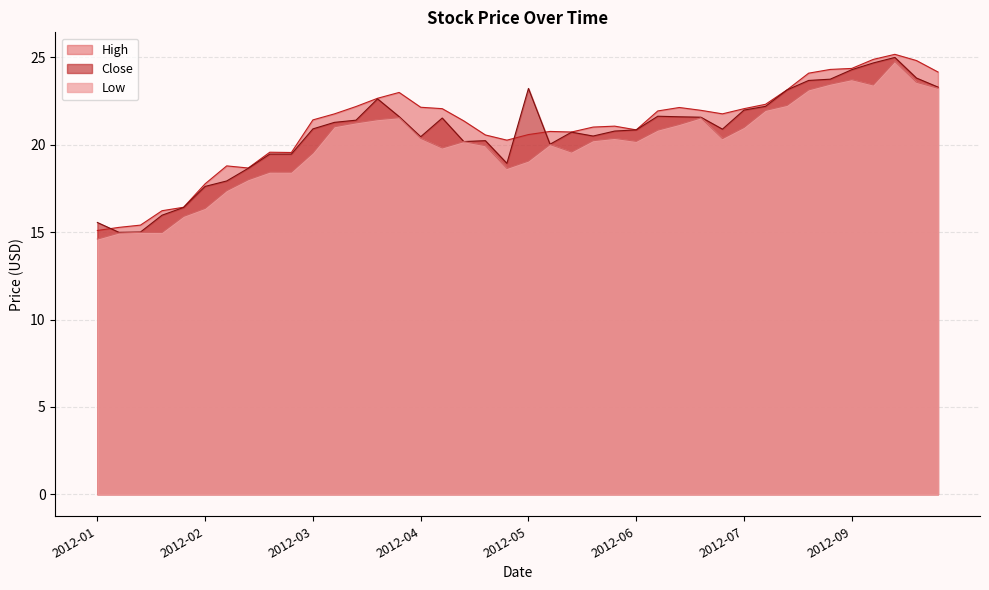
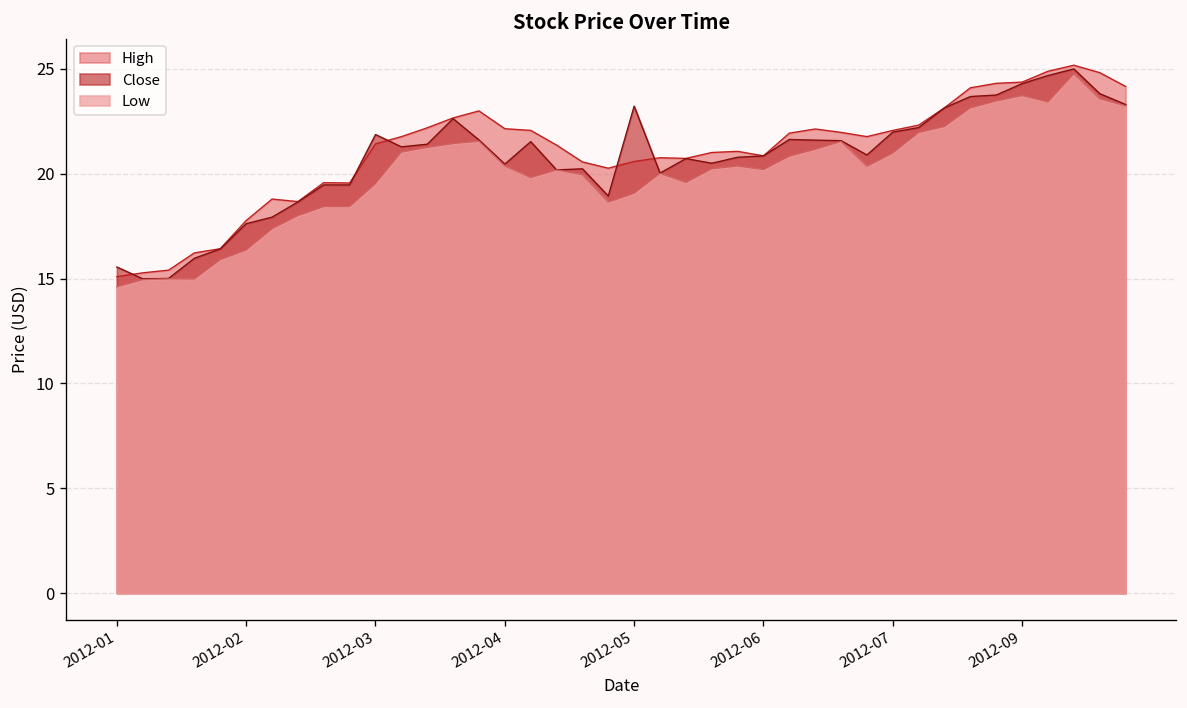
Close, 2012-03: 20.9 -> 21.9
